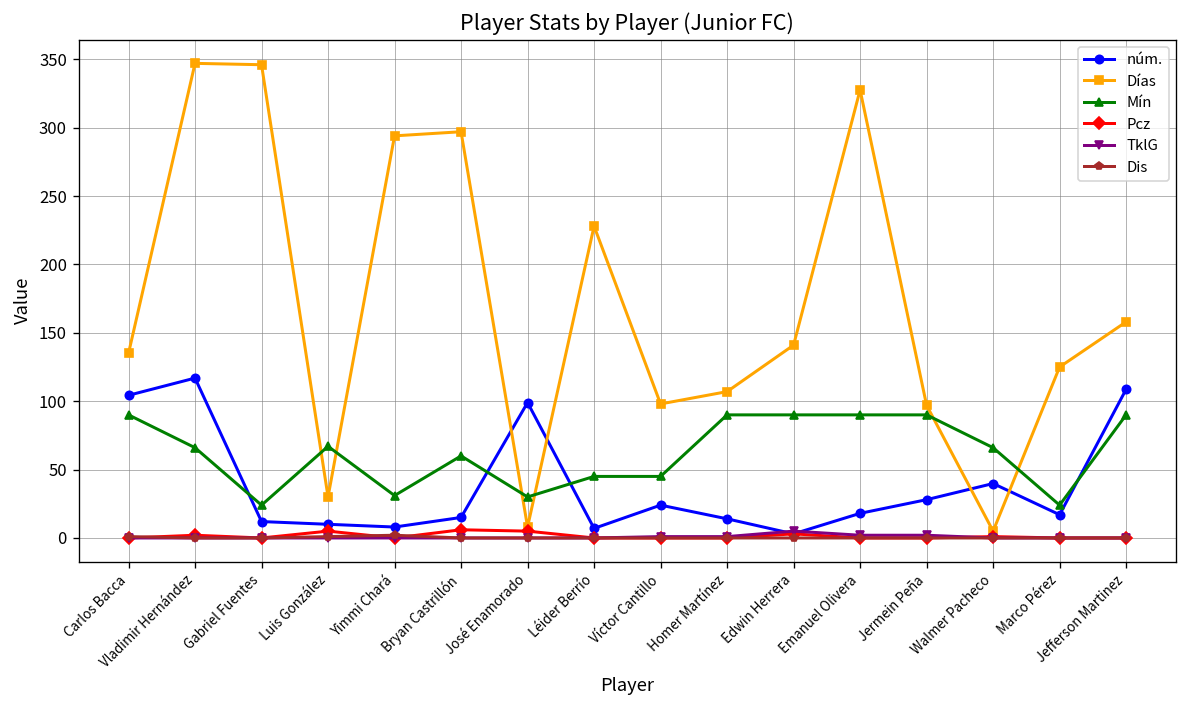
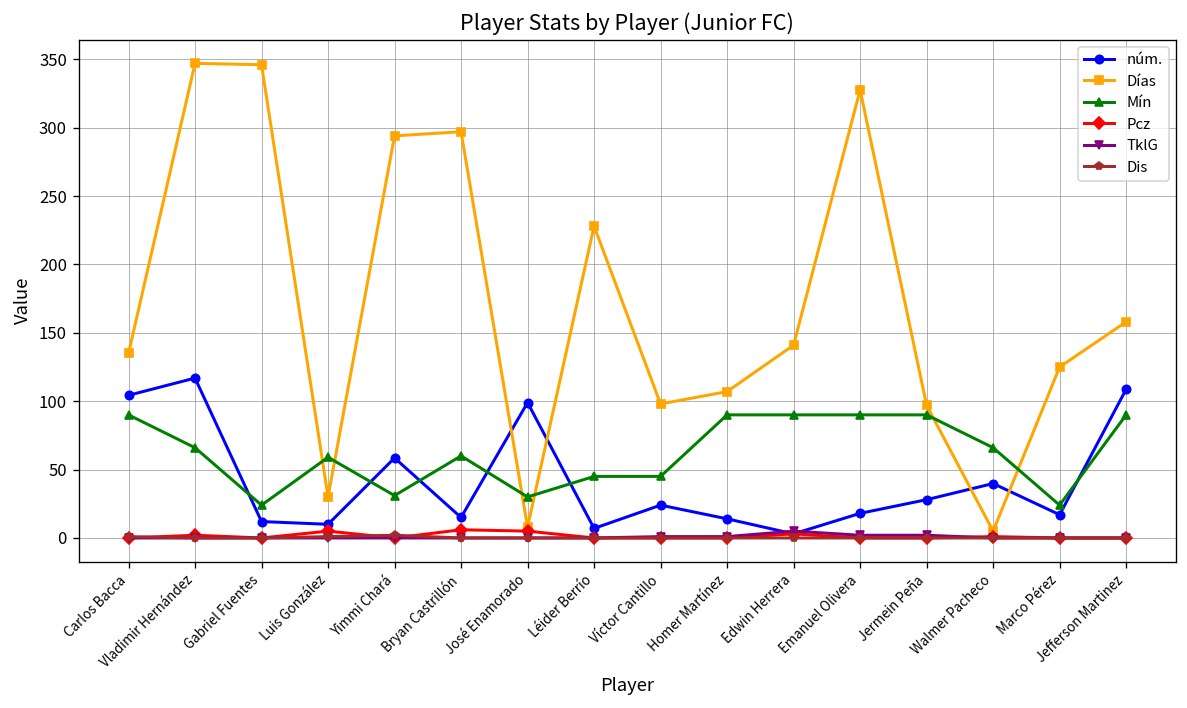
Mín, Luis González: 67 -> 59
núm., Yimmi Chará: 8 -> 59
